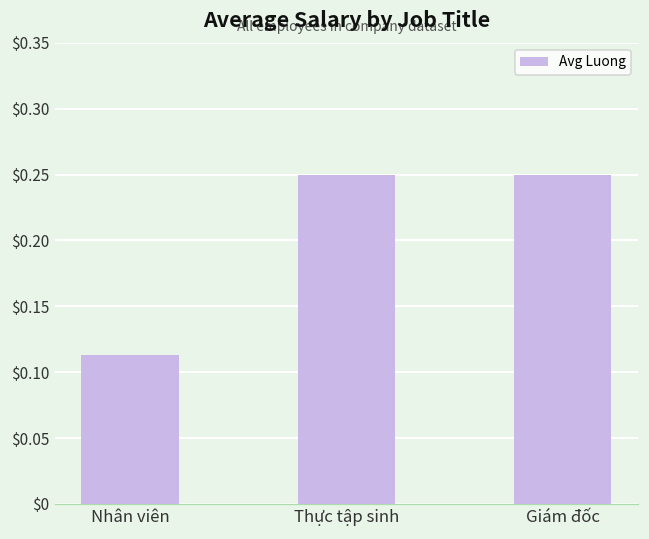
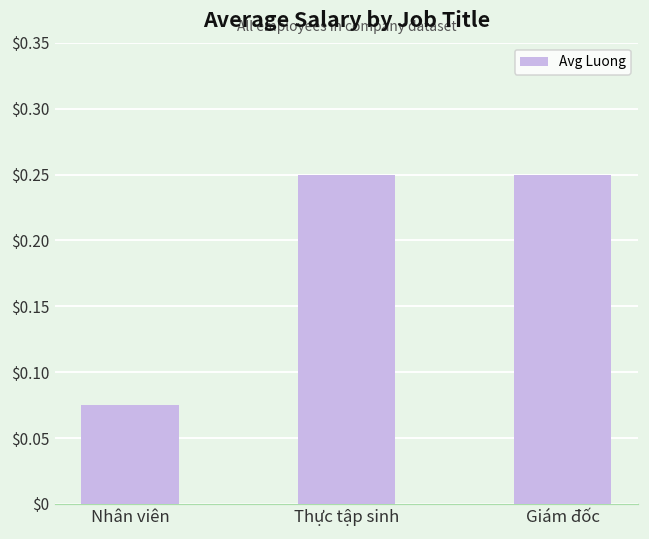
Nhân viên: $0.113 -> $0.075
